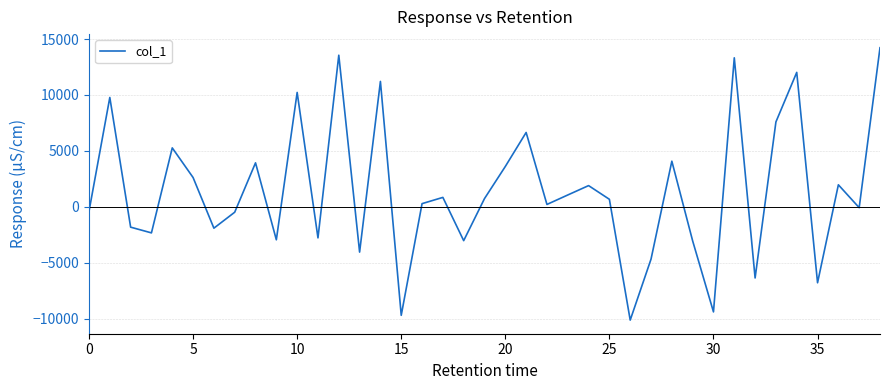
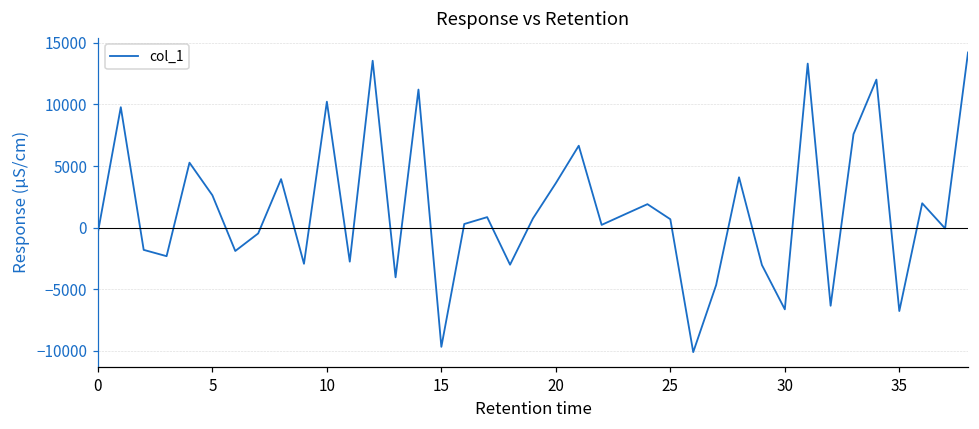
30: -9400 -> -6600
